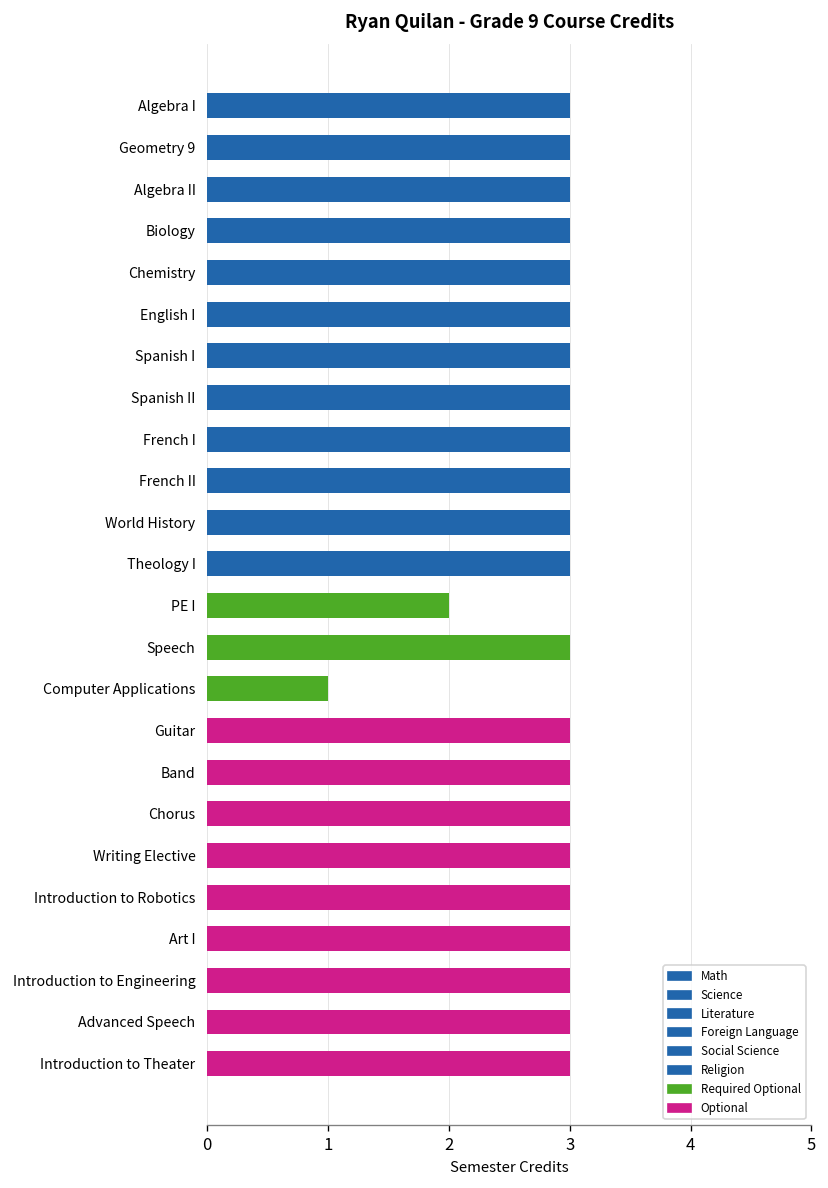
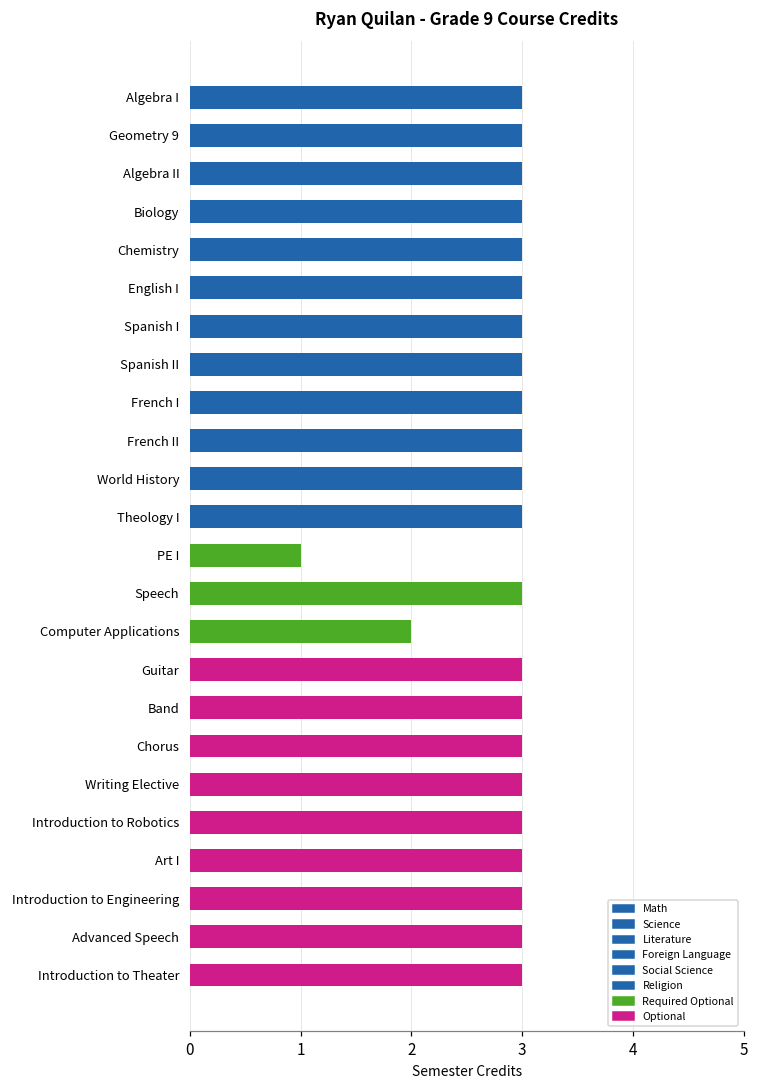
PE I: 2 -> 1
Computer Applications: 1 -> 2
